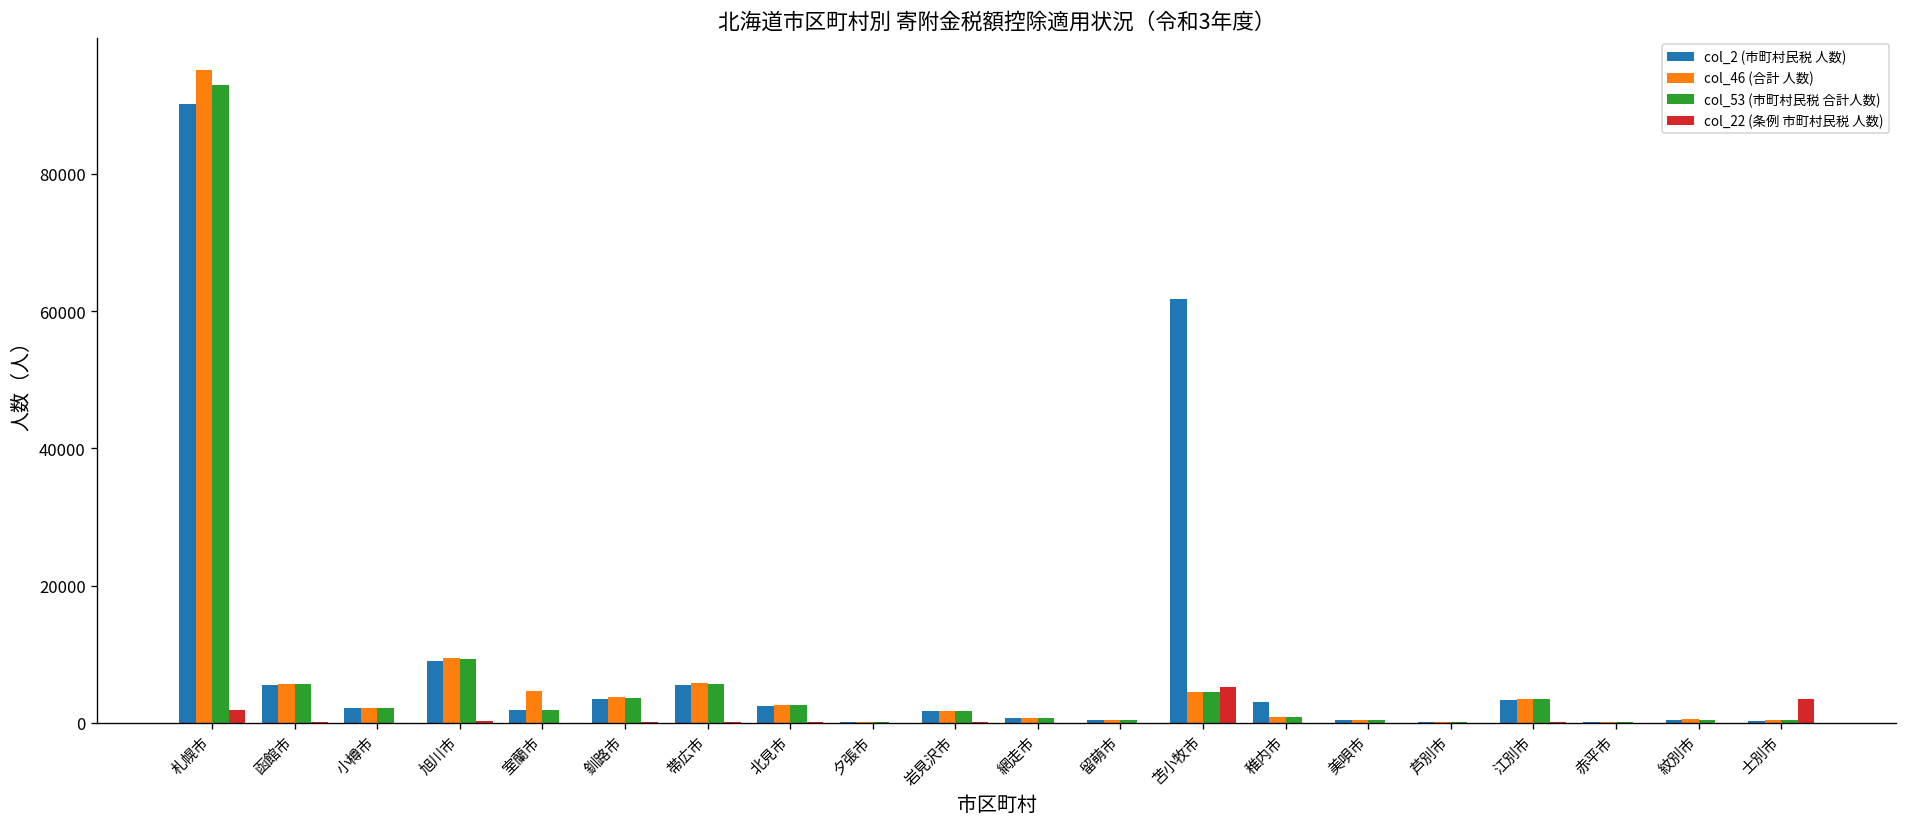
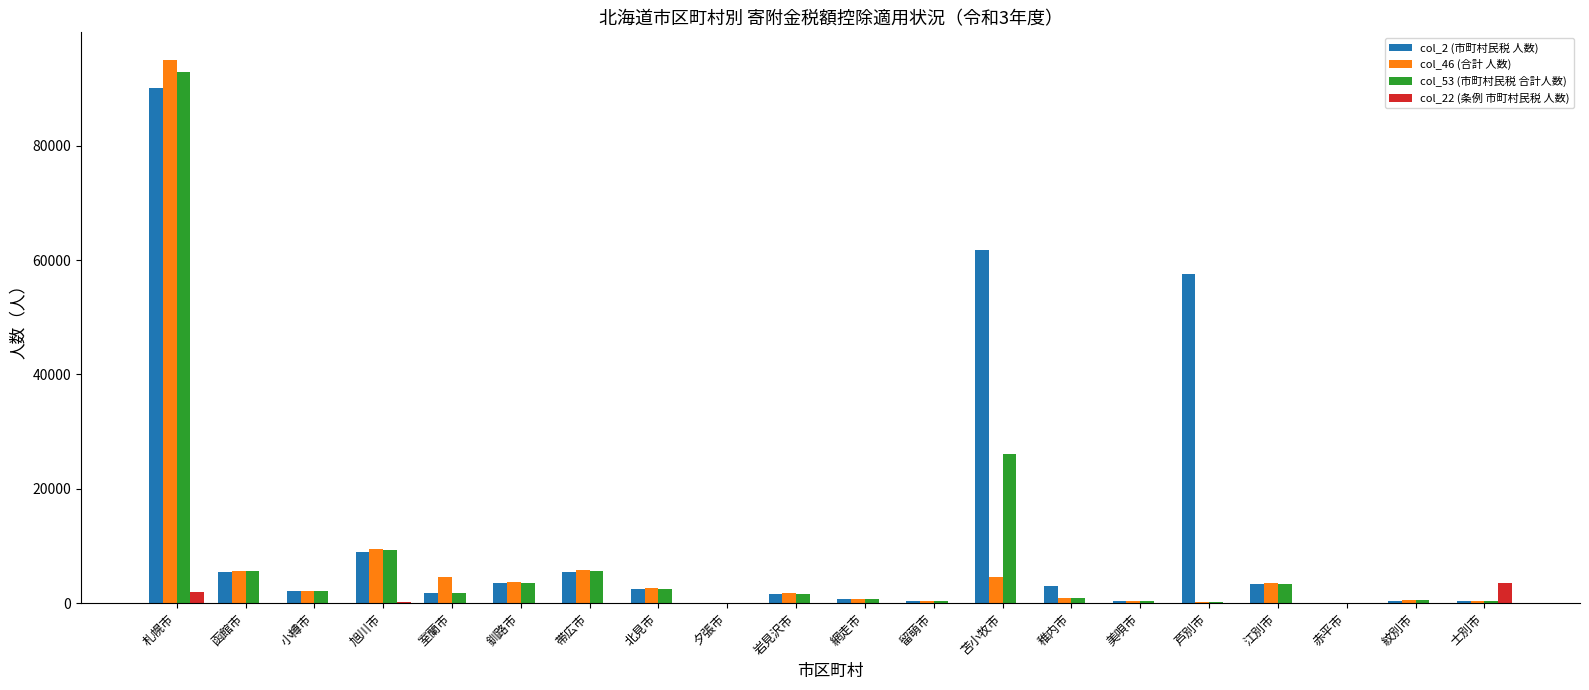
col_53 (市町村民税 合計人数), 苫小牧市: 4000 -> 26000
col_22 (条例 市町村民税 人数), 苫小牧市: 5000 -> 0
col_2 (市町村民税 人数), 芦別市: 0 -> 58000
